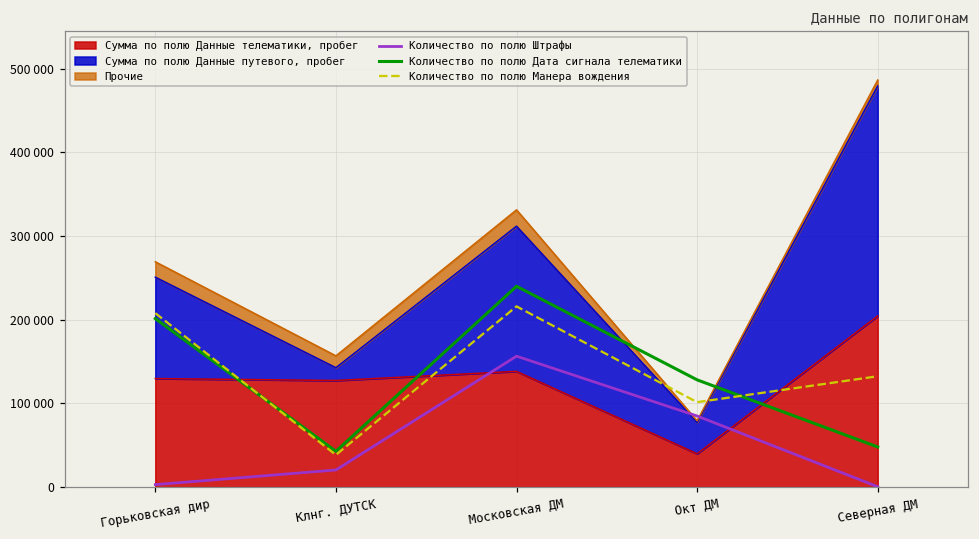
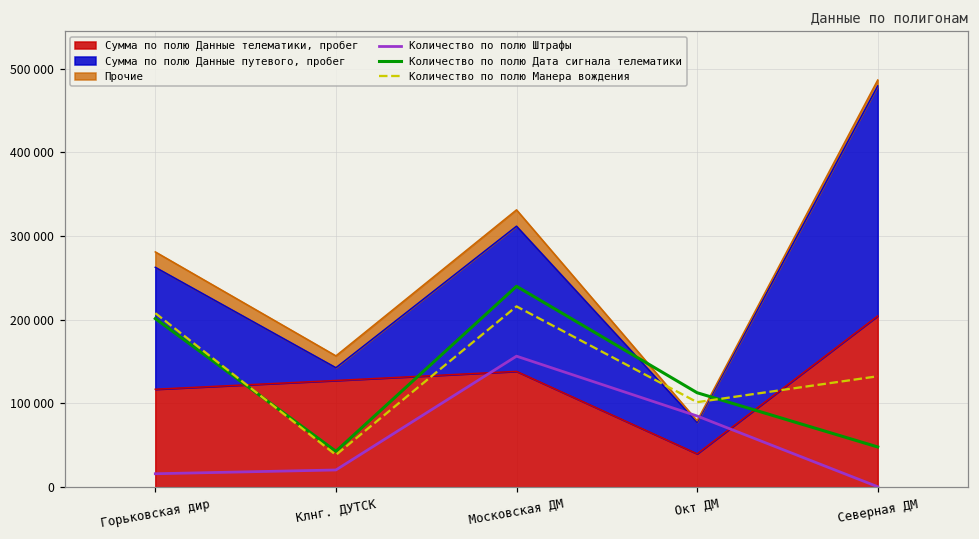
Сумма по полю Данные телематики, пробег, Горьковская дир: 130000 -> 120000
Сумма по полю Данные путевого, пробег, Горьковская дир: 120000 -> 150000
Количество по полю Штрафы, Горьковская дир: 0 -> 20000
Количество по полю Дата сигнала телематики, Окт ДМ: 130000 -> 110000
